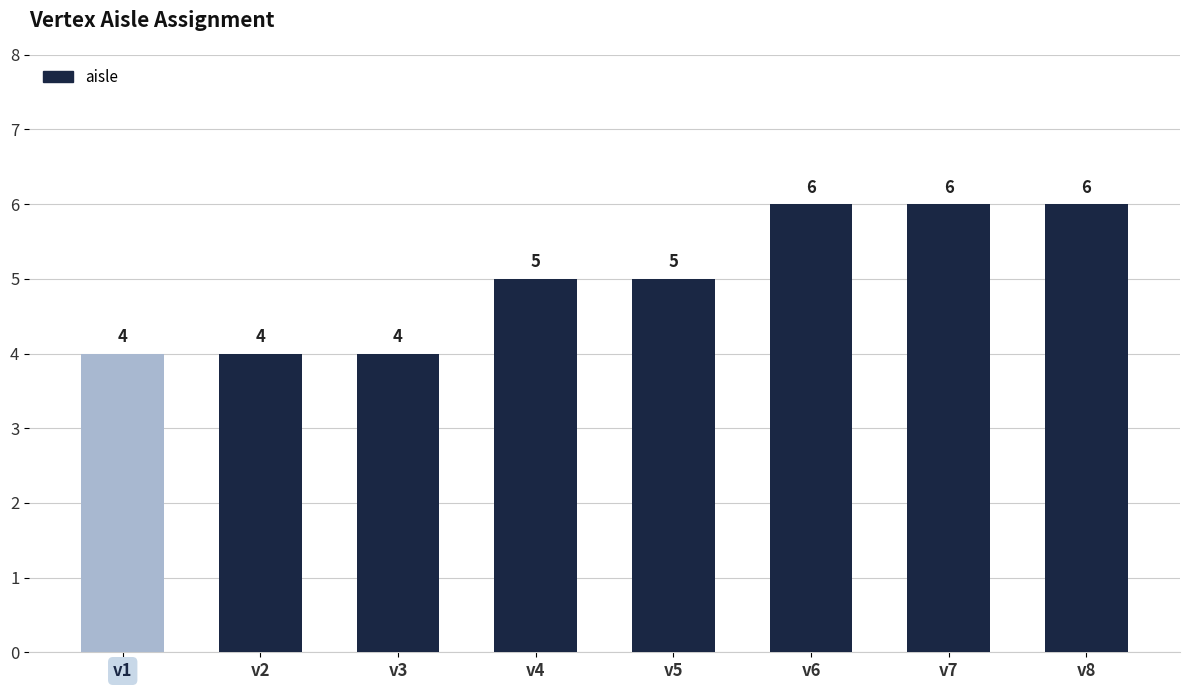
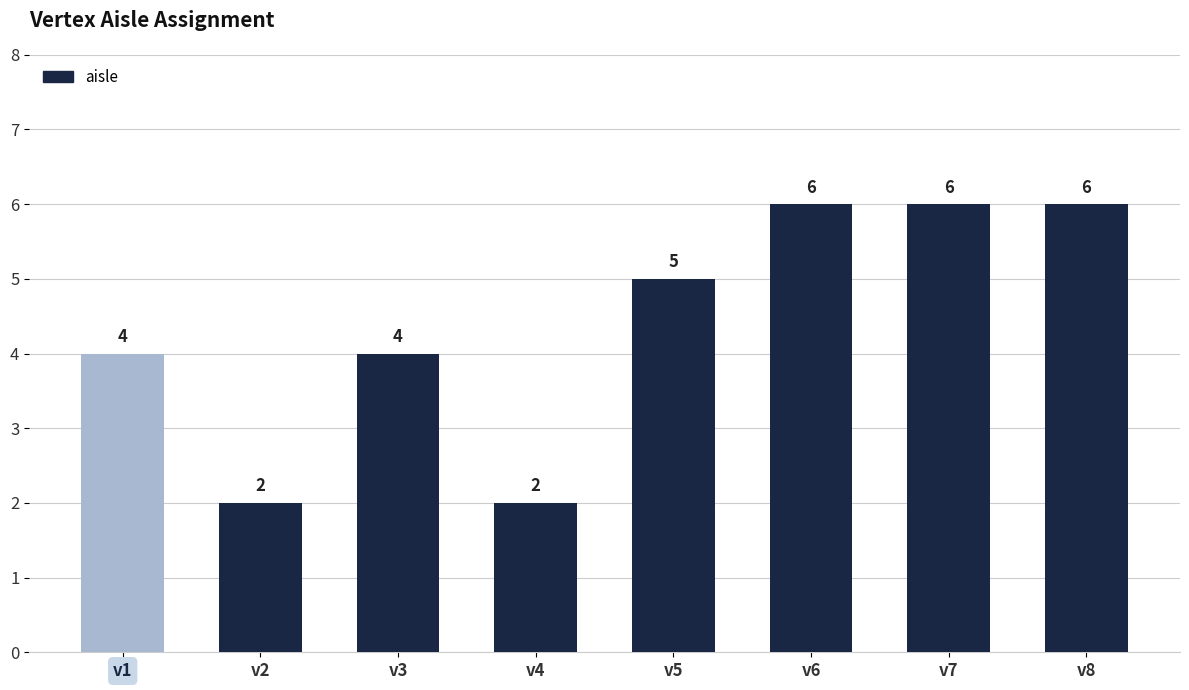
v2: 4 -> 2
v4: 5 -> 2
